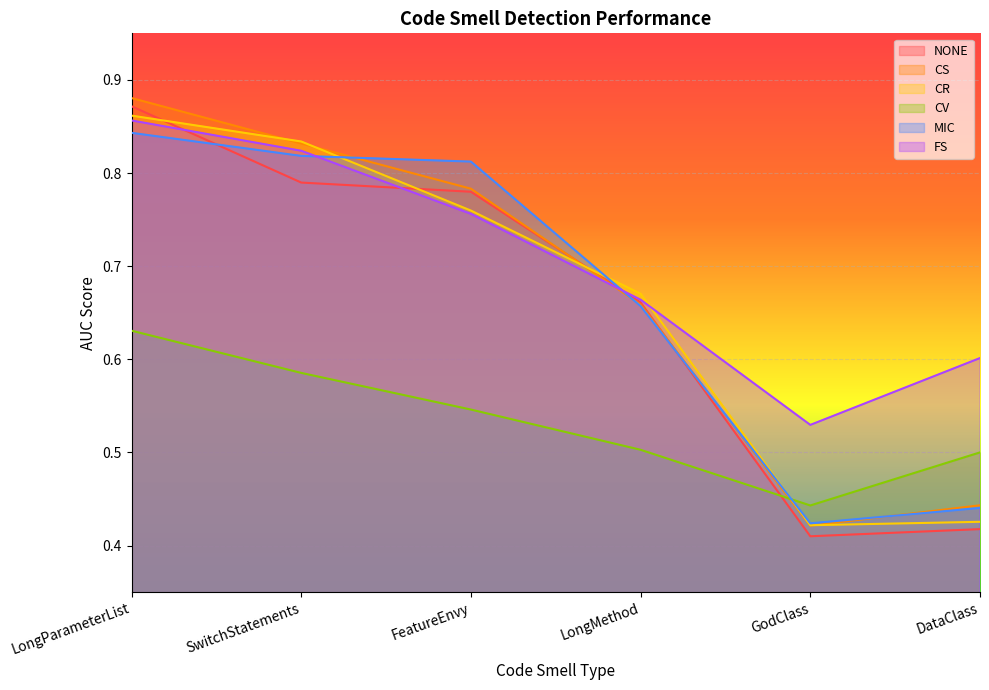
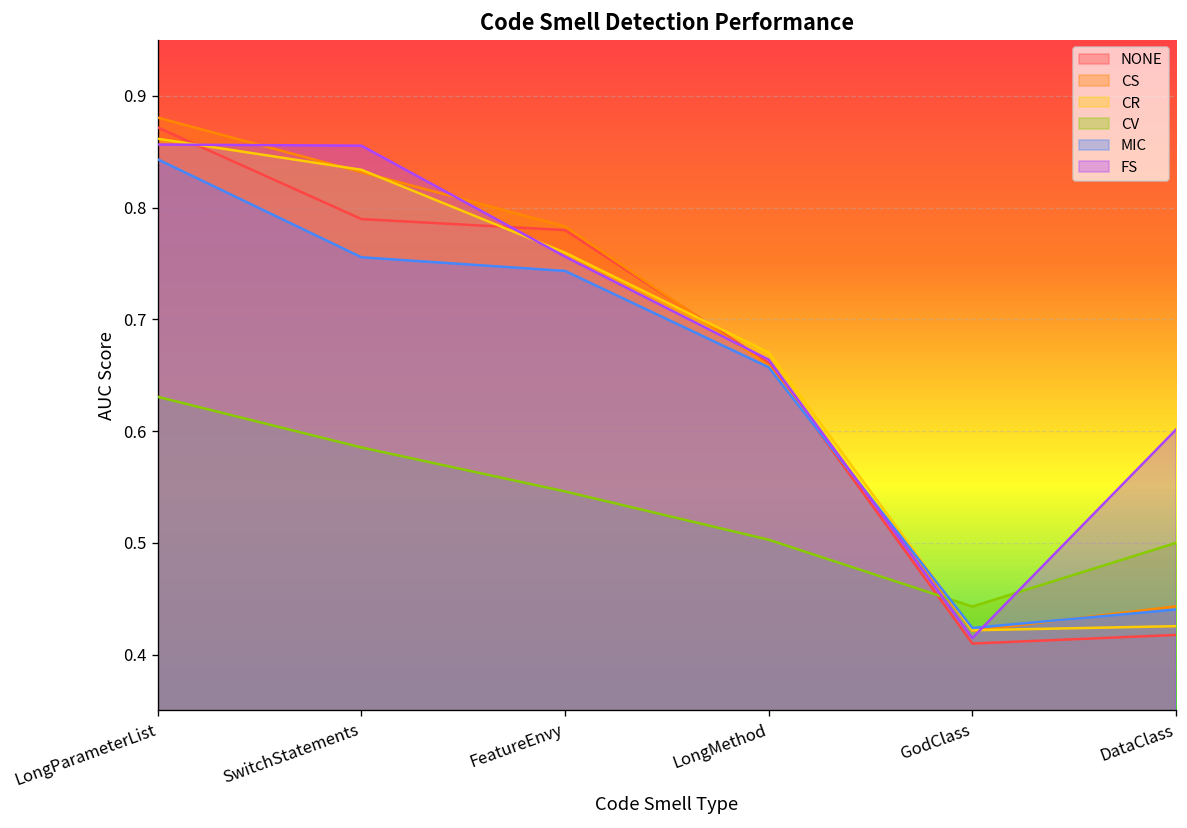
MIC, SwitchStatements: 0.82 -> 0.76
FS, SwitchStatements: 0.82 -> 0.86
MIC, FeatureEnvy: 0.81 -> 0.74
FS, GodClass: 0.53 -> 0.41
